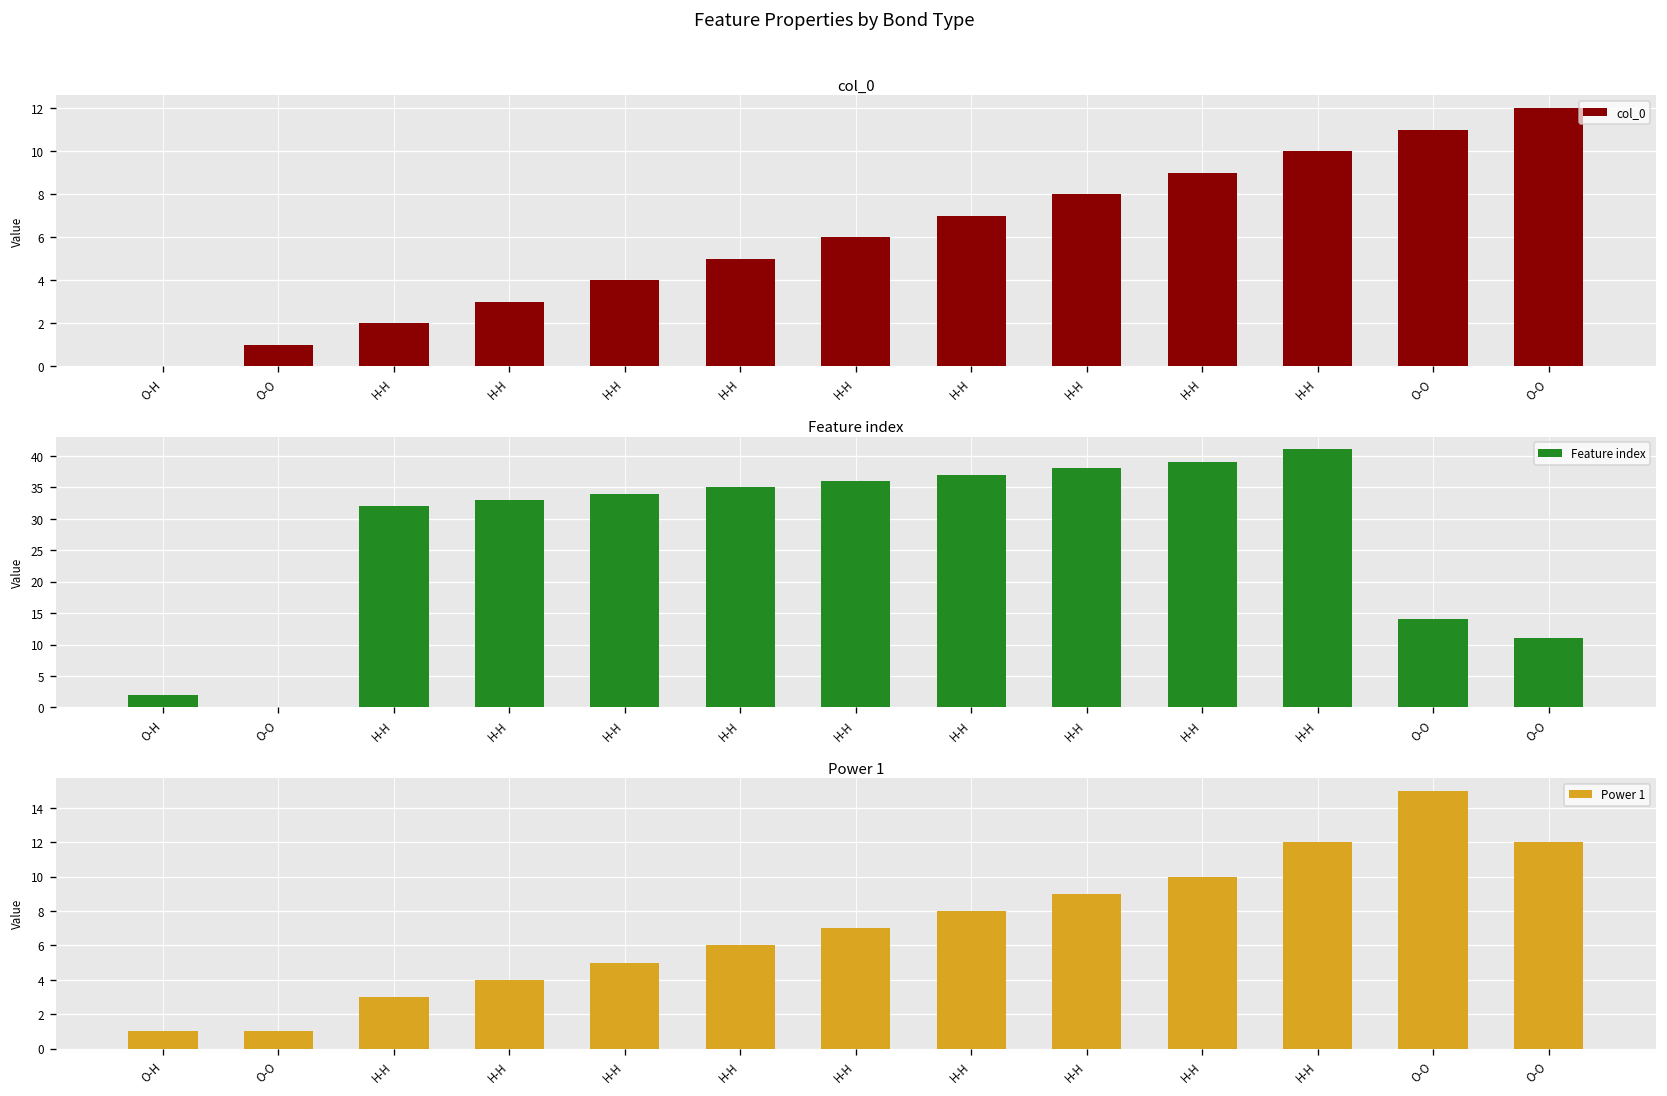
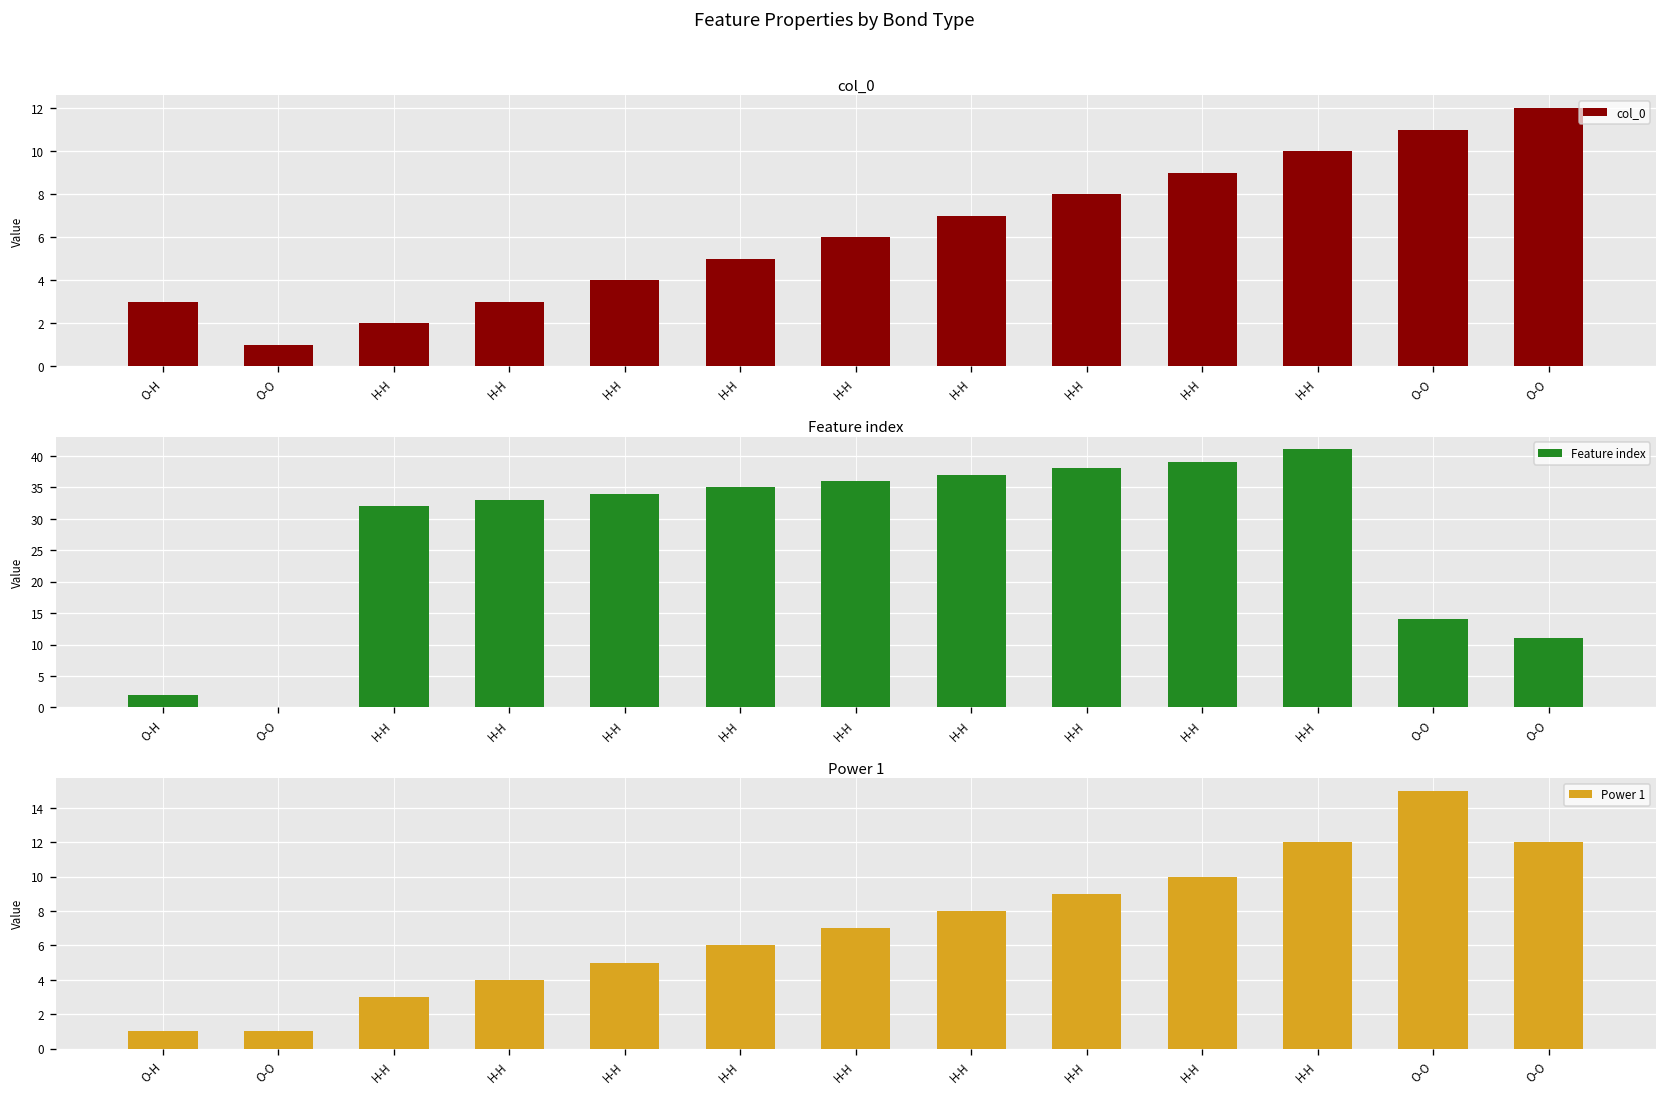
col_0, O-H: 0 -> 3
